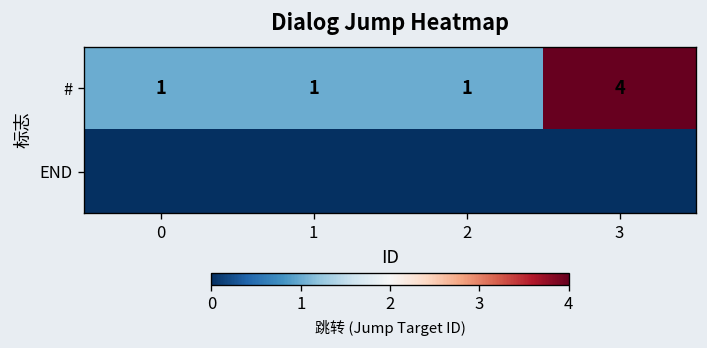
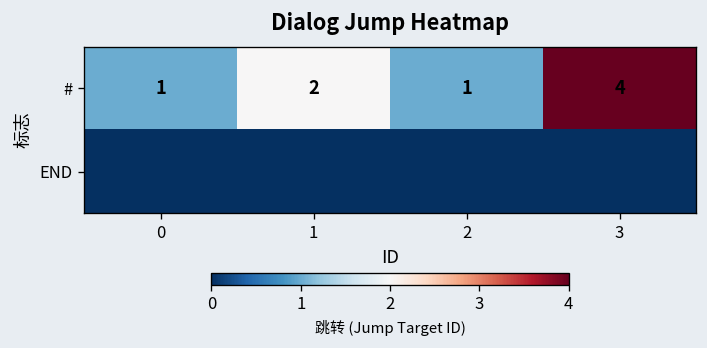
#, 1: 1 -> 2
